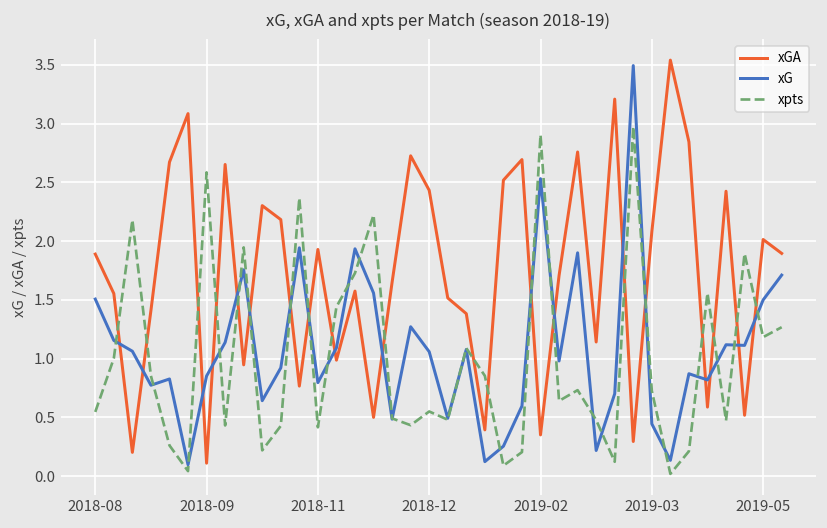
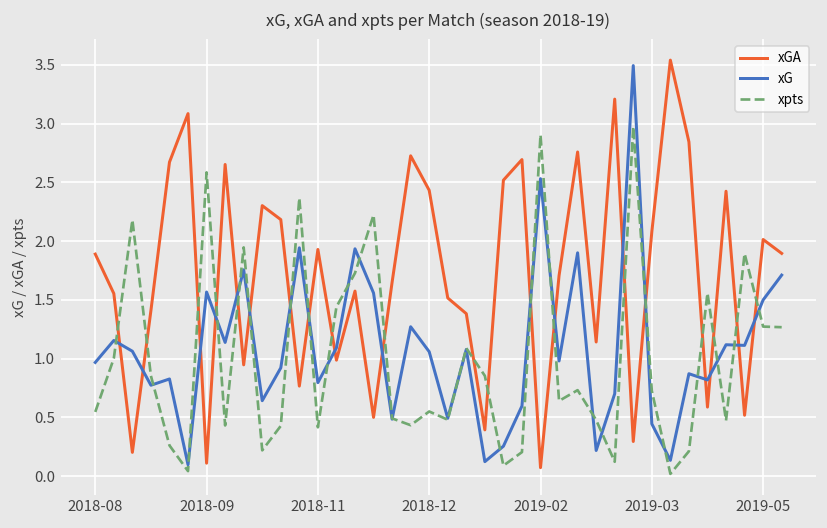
xG, 2018-08: 1.5 -> 1.0
xG, 2018-09: 0.9 -> 1.6
xGA, 2019-02: 0.4 -> 0.1
xpts, 2019-05: 1.2 -> 1.3
